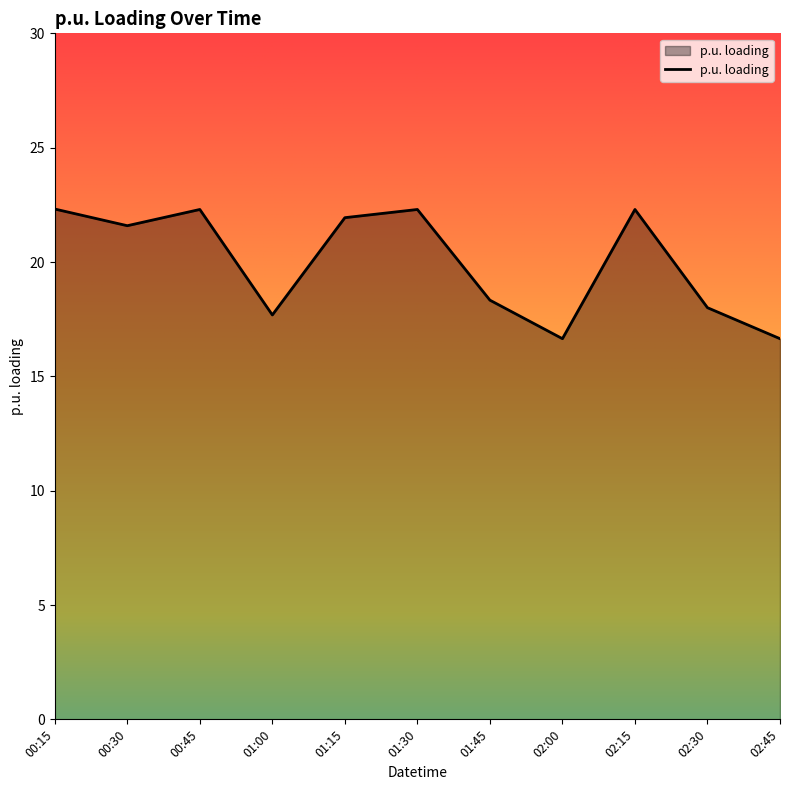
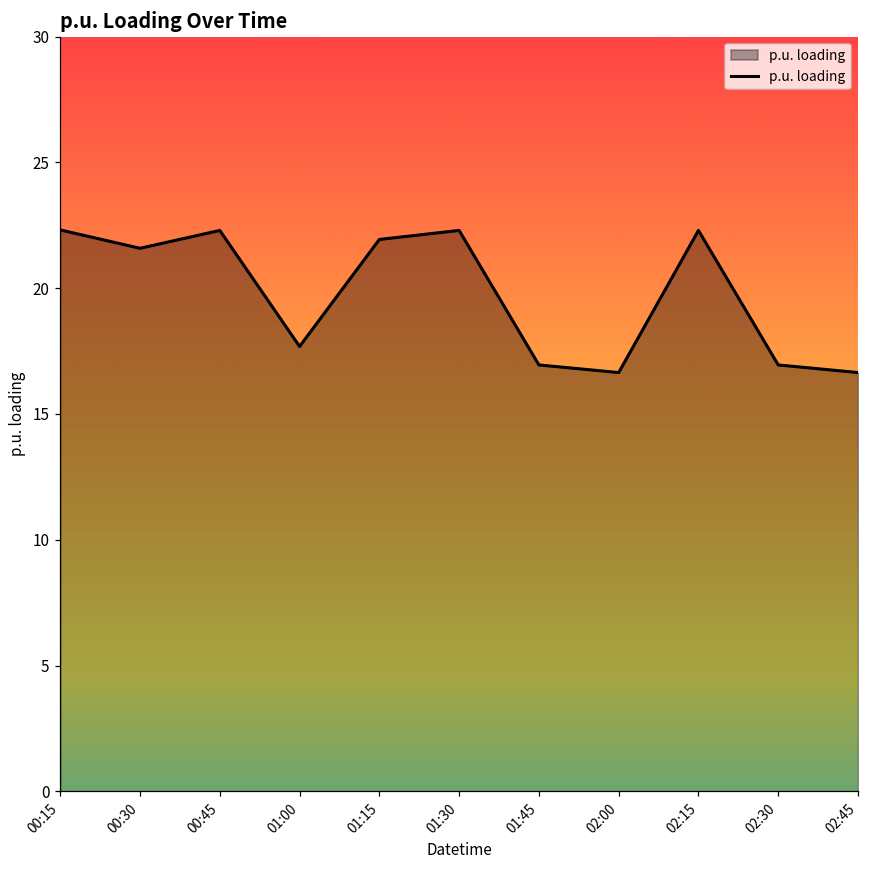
01:45: 18.3 -> 16.9
02:30: 18.0 -> 16.9
